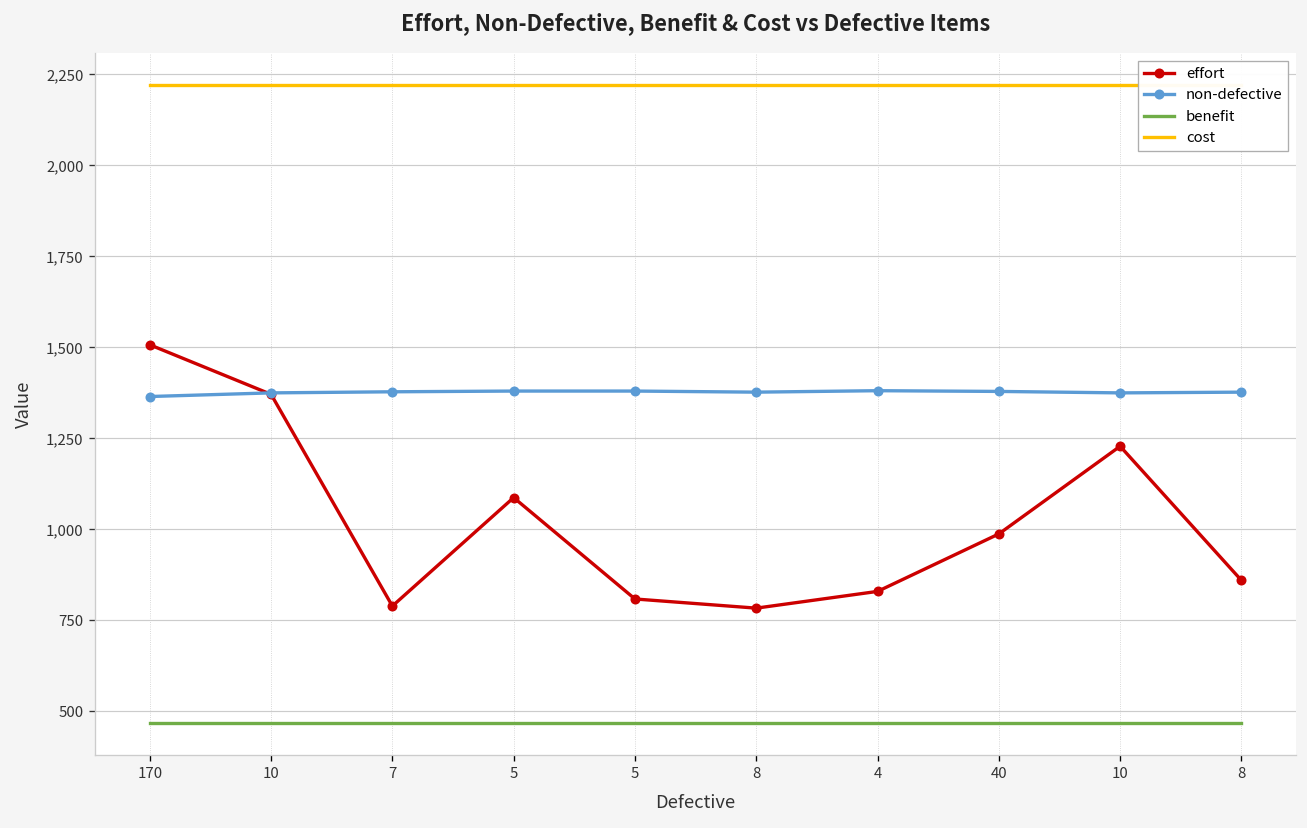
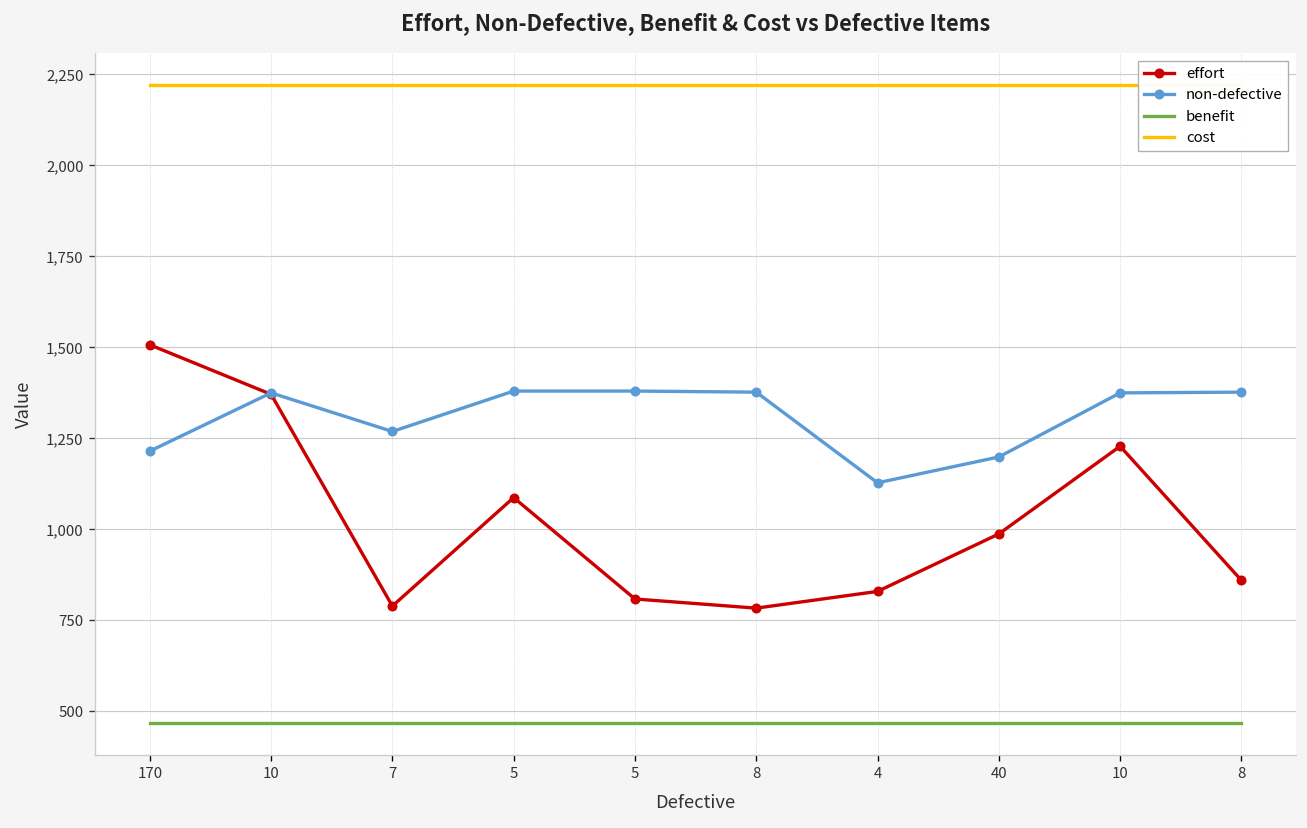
non-defective, 170: 1,370 -> 1,220
non-defective, 7: 1,380 -> 1,270
non-defective, 4: 1,380 -> 1,130
non-defective, 40: 1,380 -> 1,200
